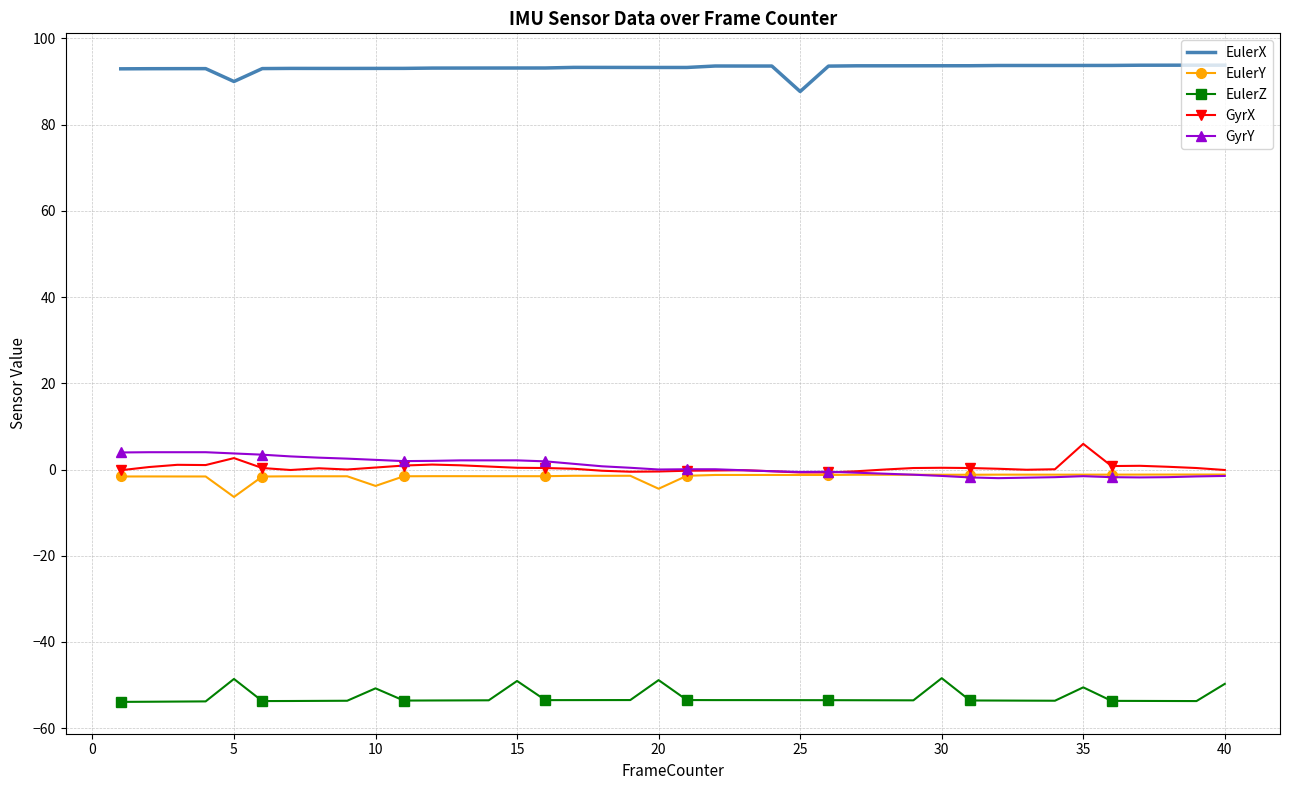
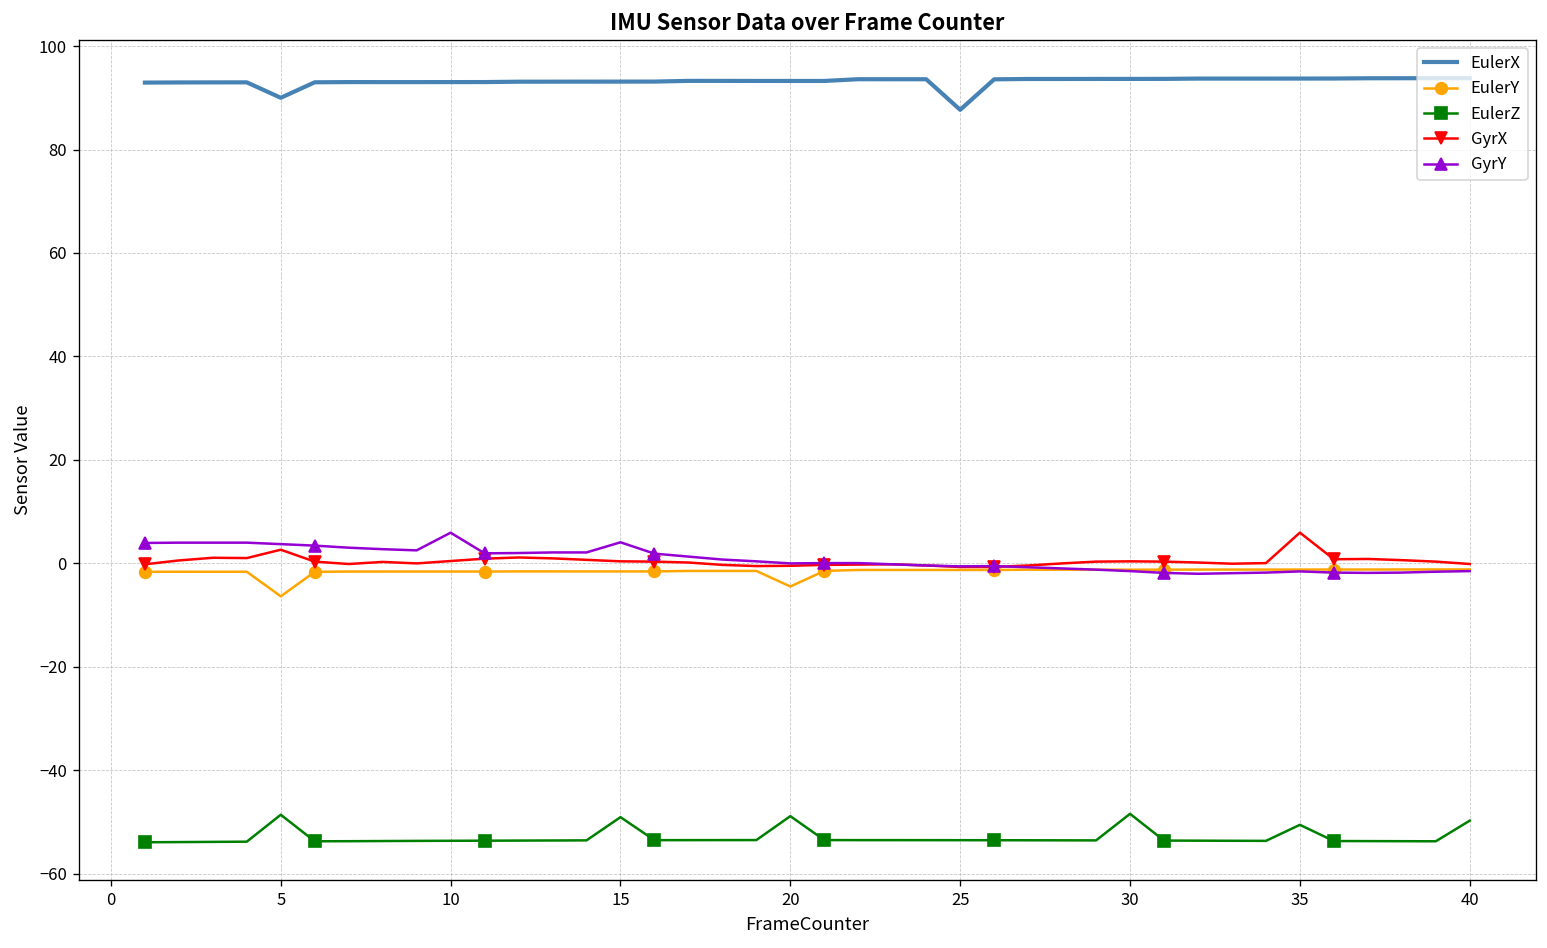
EulerY, 10: -4 -> -2
EulerZ, 10: -51 -> -54
GyrY, 10: 2 -> 6
GyrY, 15: 2 -> 4
